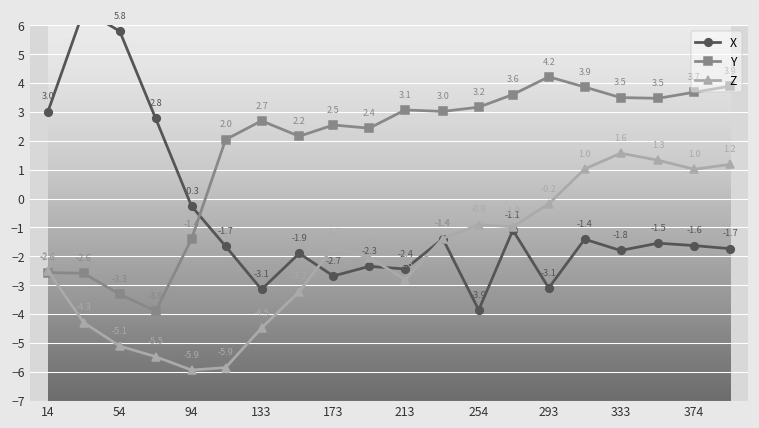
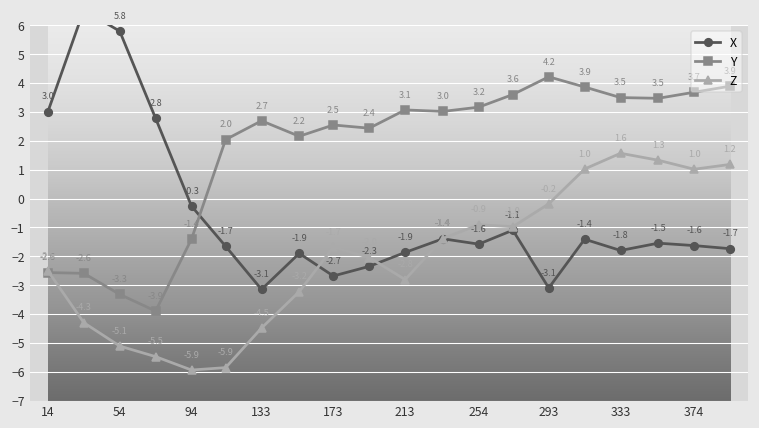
X, 213: -2.4 -> -1.9
X, 254: -3.9 -> -1.6
